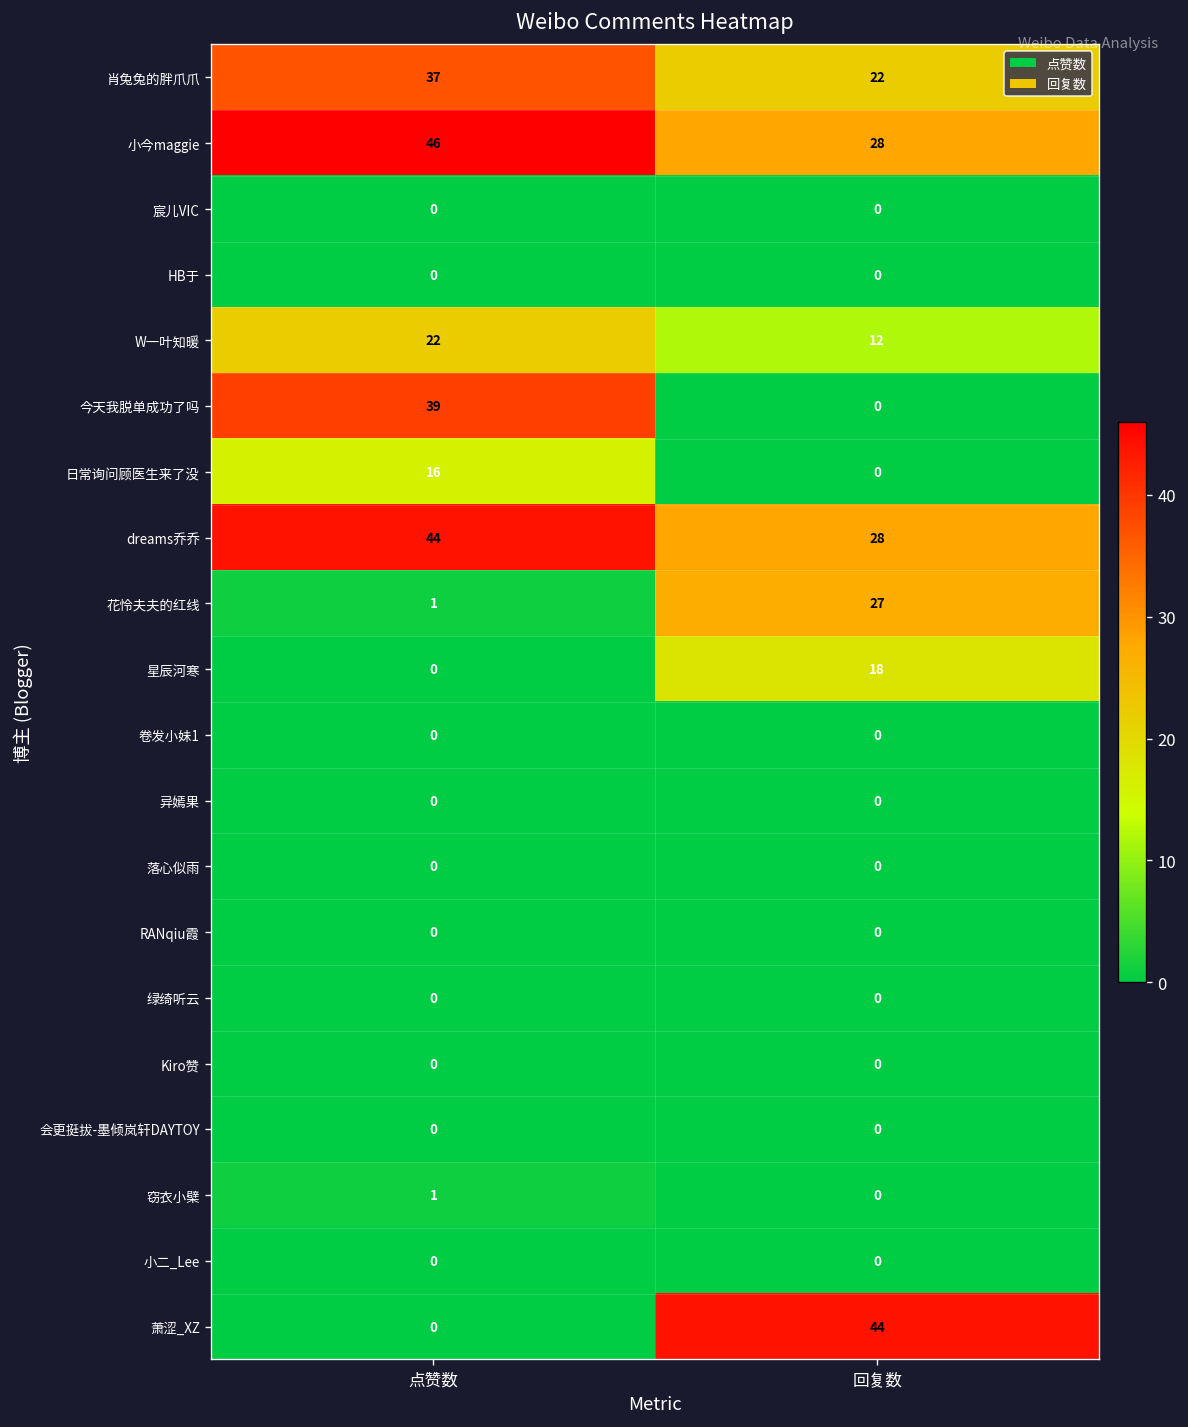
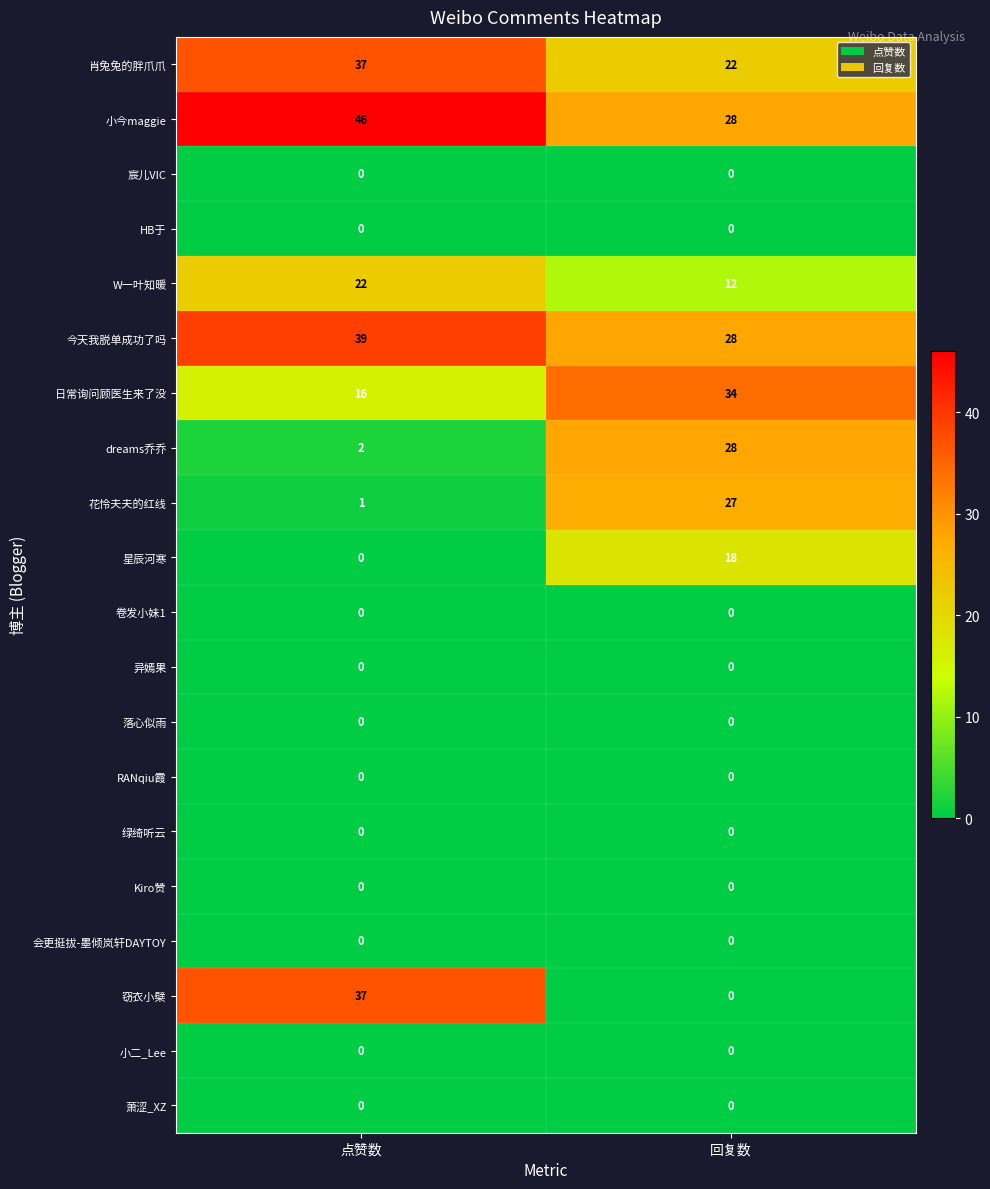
今天我脱单成功了吗, 回复数: 0 -> 28
日常询问顾医生来了没, 回复数: 0 -> 34
dreams乔乔, 点赞数: 44 -> 2
窃衣小檗, 点赞数: 1 -> 37
萧涩_XZ, 回复数: 44 -> 0
